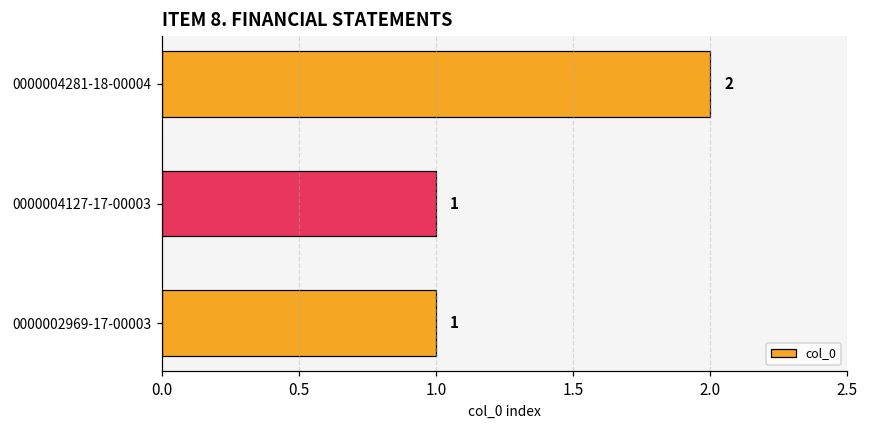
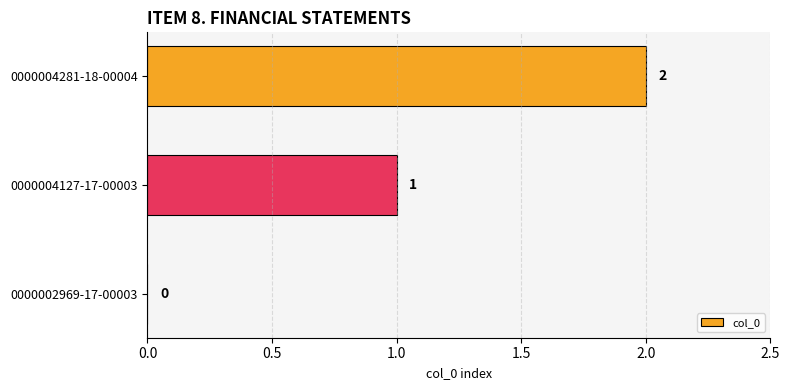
0000002969-17-00003: 1 -> 0
